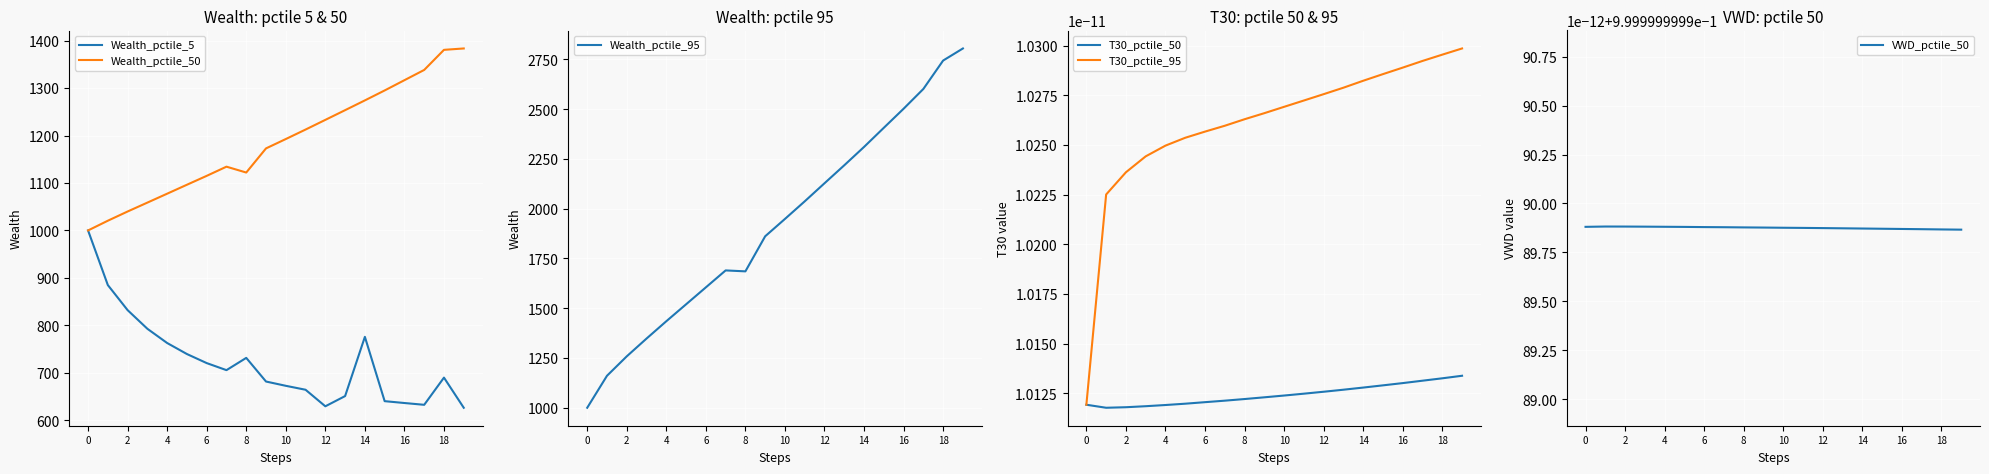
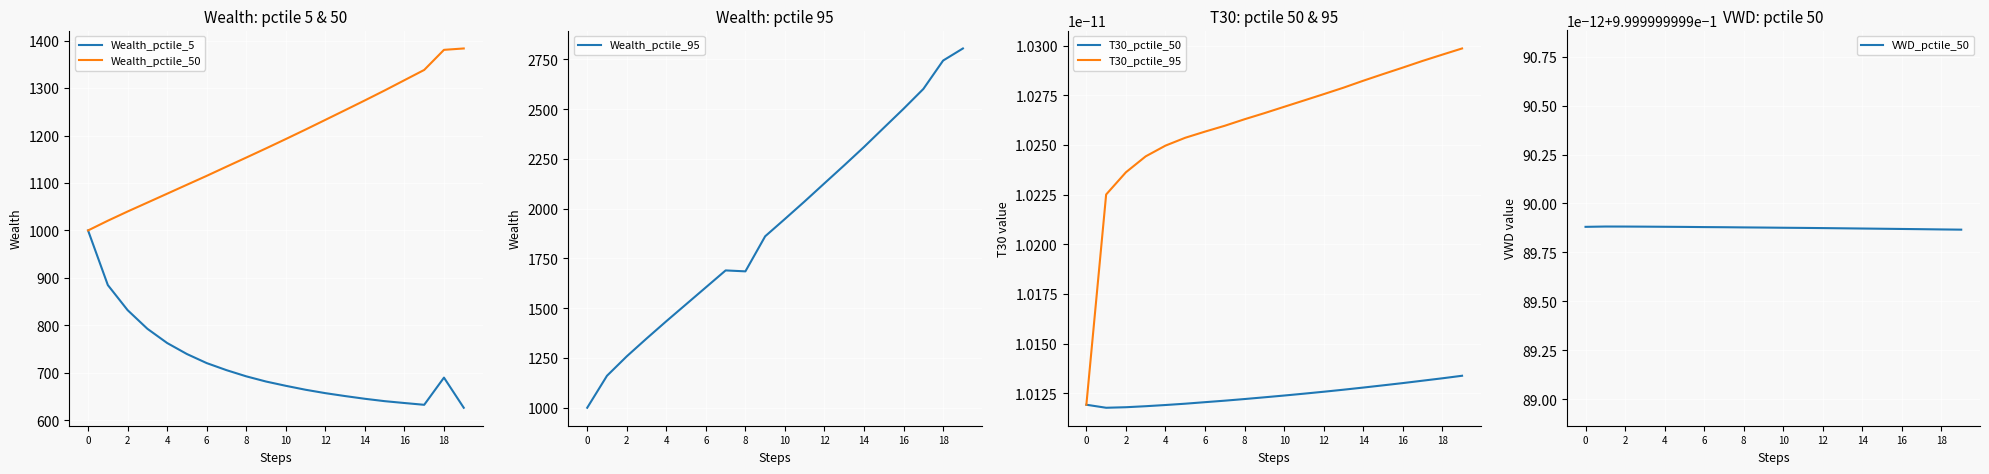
Wealth: pctile 5 & 50, Wealth_pctile_5, 8: 730 -> 690
Wealth: pctile 5 & 50, Wealth_pctile_50, 8: 1120 -> 1150
Wealth: pctile 5 & 50, Wealth_pctile_5, 12: 630 -> 660
Wealth: pctile 5 & 50, Wealth_pctile_5, 14: 780 -> 650
